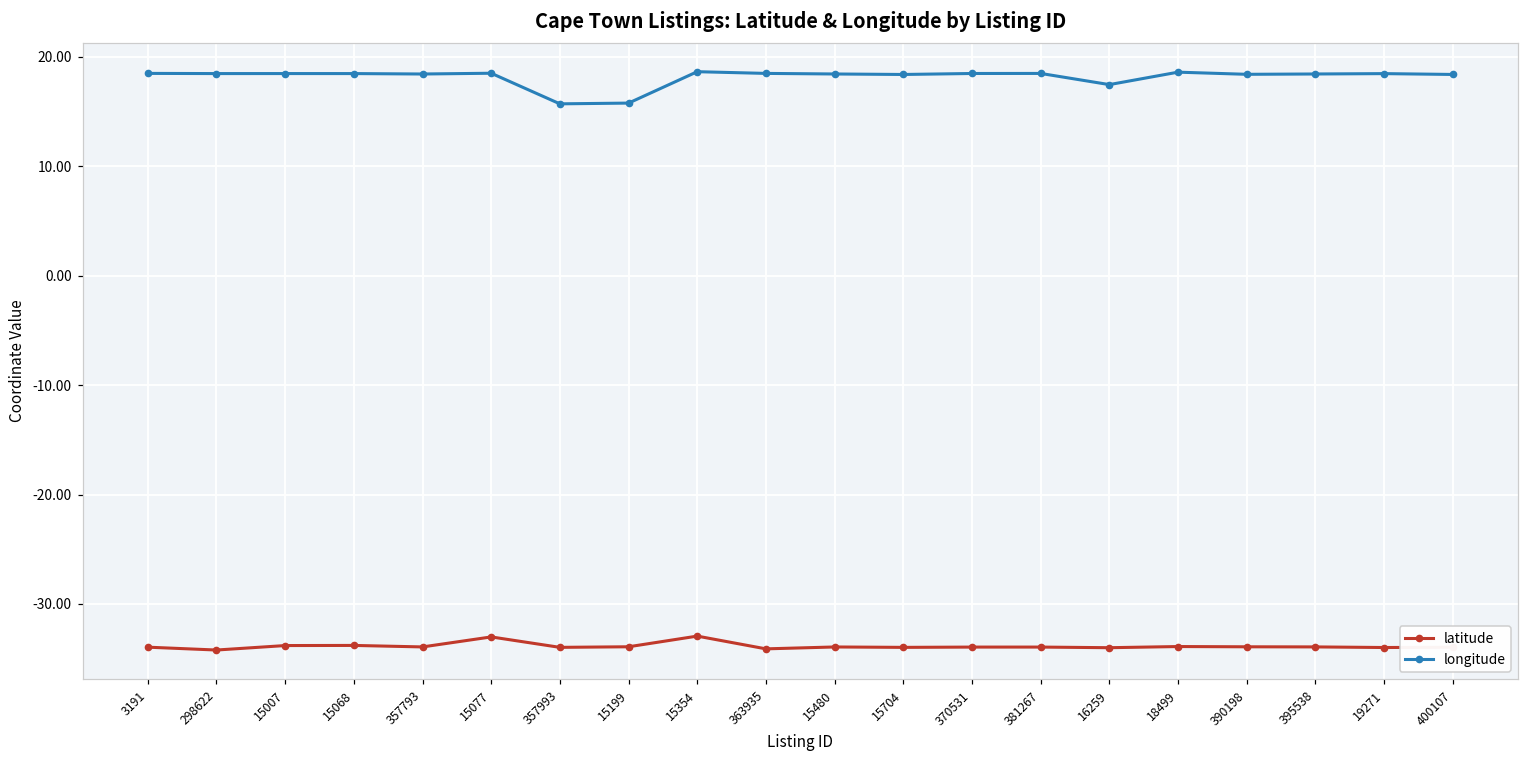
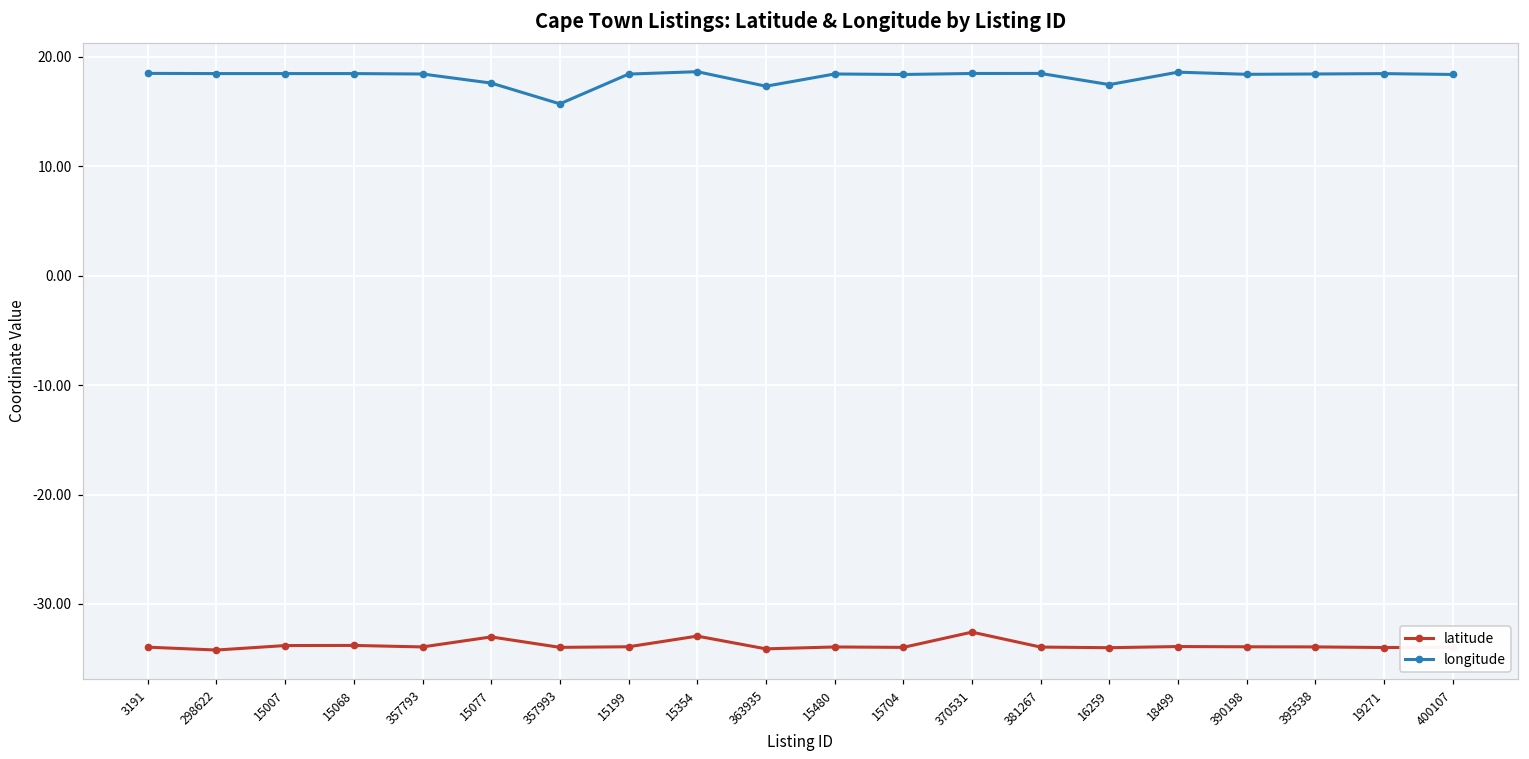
longitude, 15077: 18.5 -> 17.6
longitude, 15199: 16 -> 18
longitude, 363935: 18 -> 17
latitude, 370531: -34 -> -33
